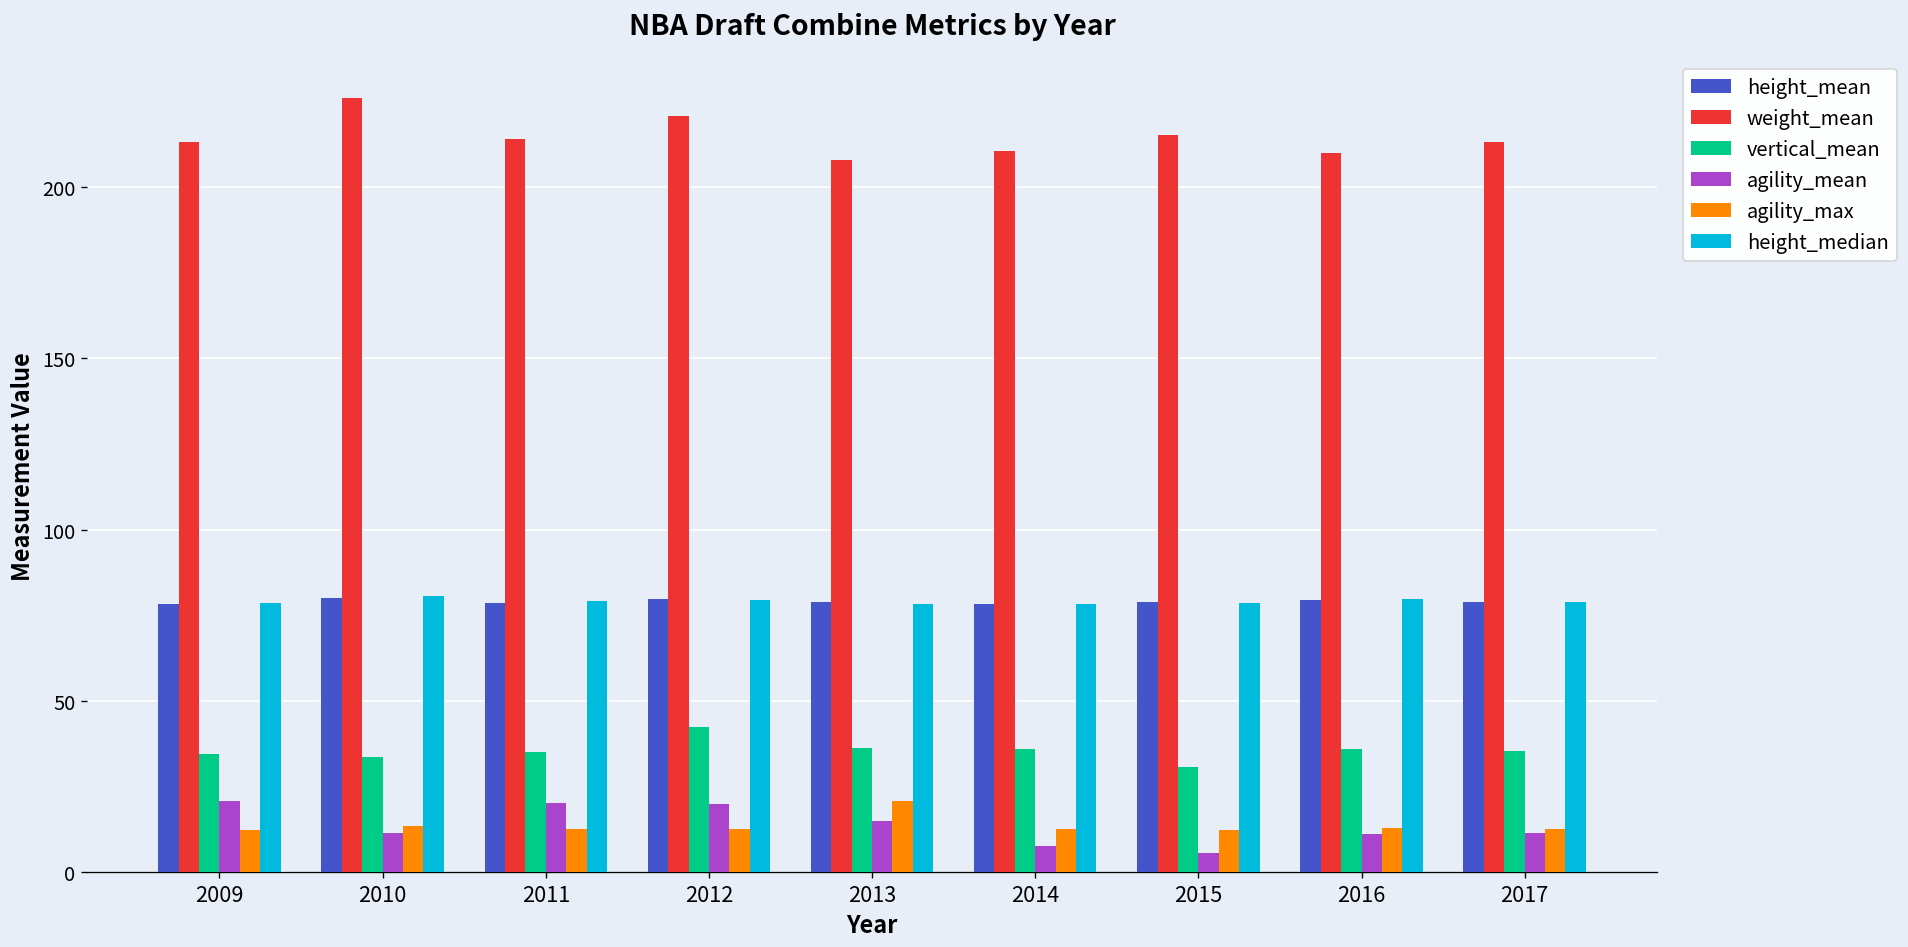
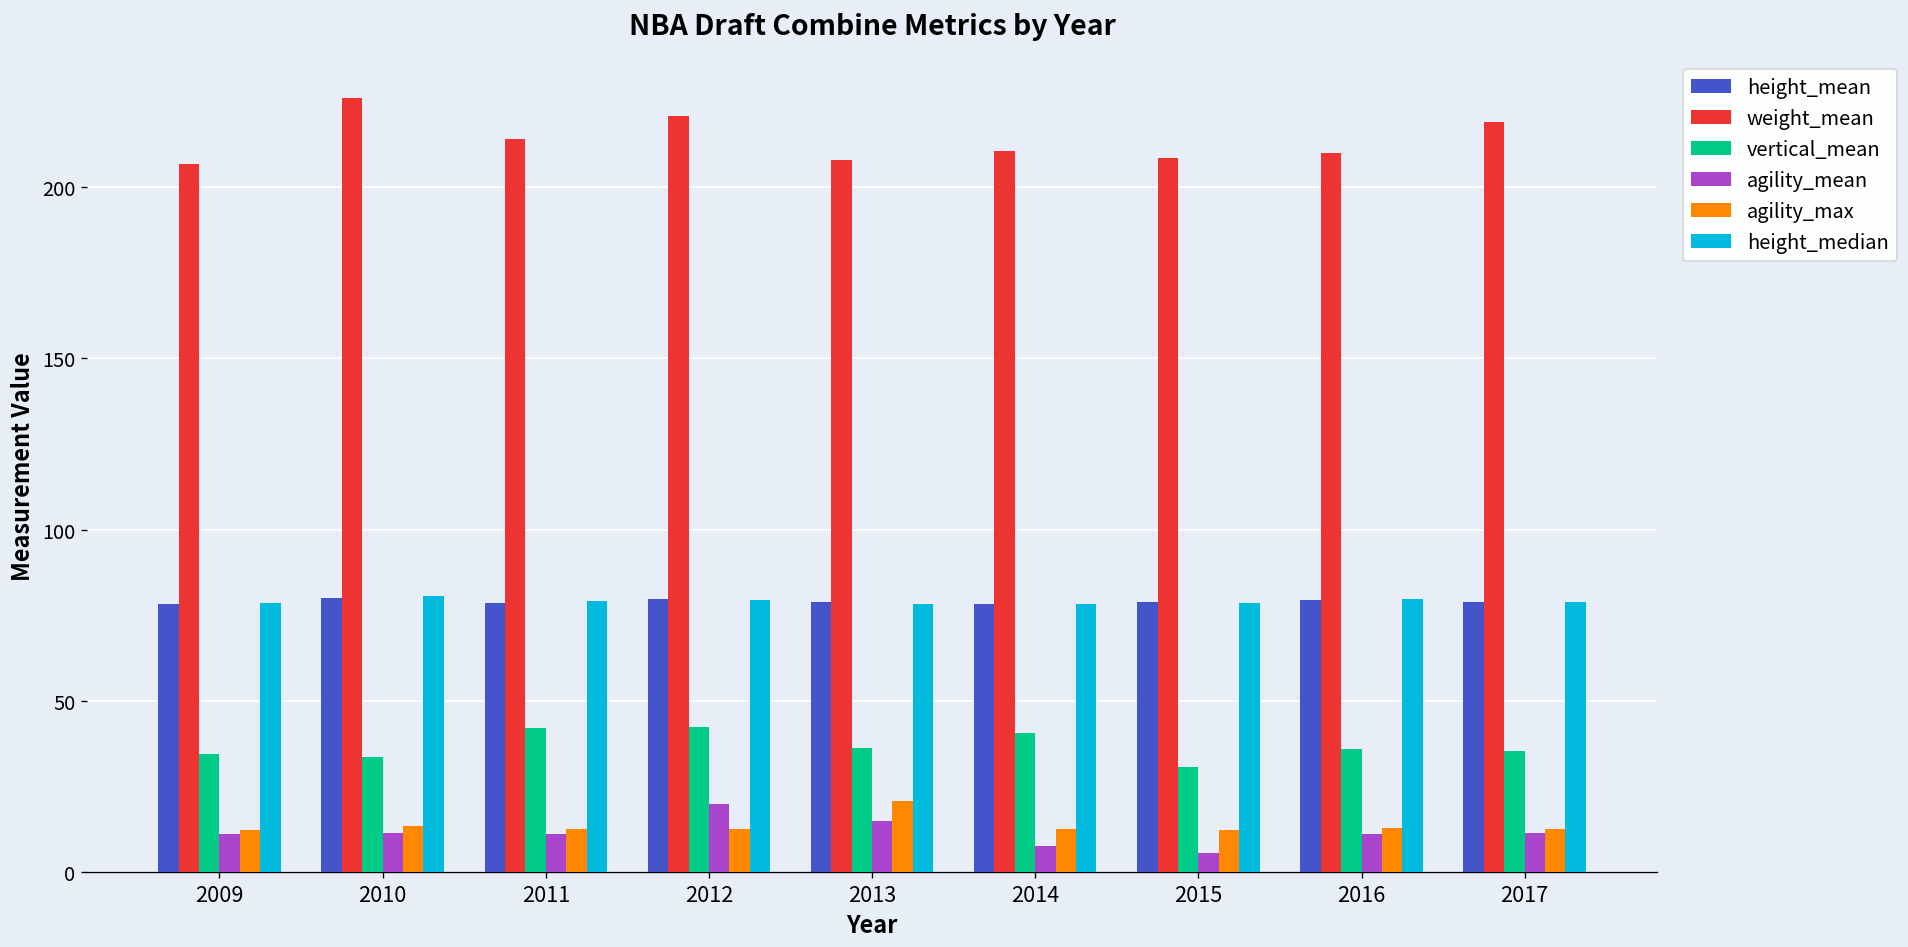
weight_mean, 2009: 213 -> 207
agility_mean, 2009: 21 -> 11
vertical_mean, 2011: 35 -> 42
agility_mean, 2011: 20 -> 11
vertical_mean, 2014: 36 -> 41
weight_mean, 2015: 215 -> 208
weight_mean, 2017: 213 -> 219
